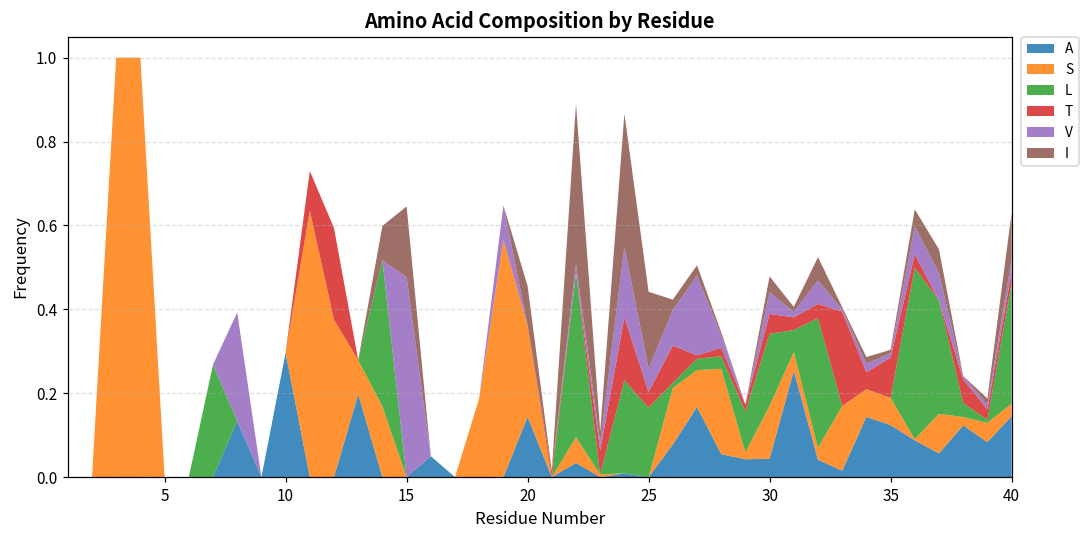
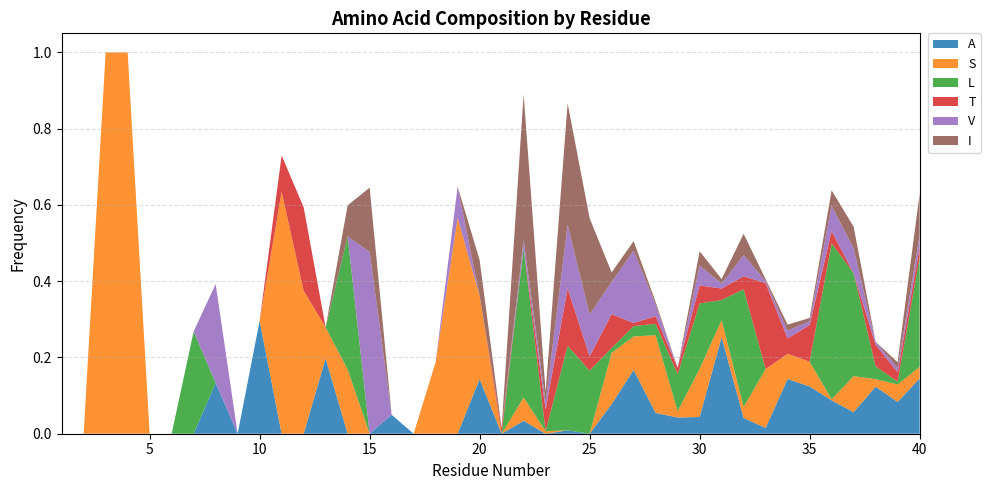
V, 25: 0.06 -> 0.11
I, 25: 0.18 -> 0.25
